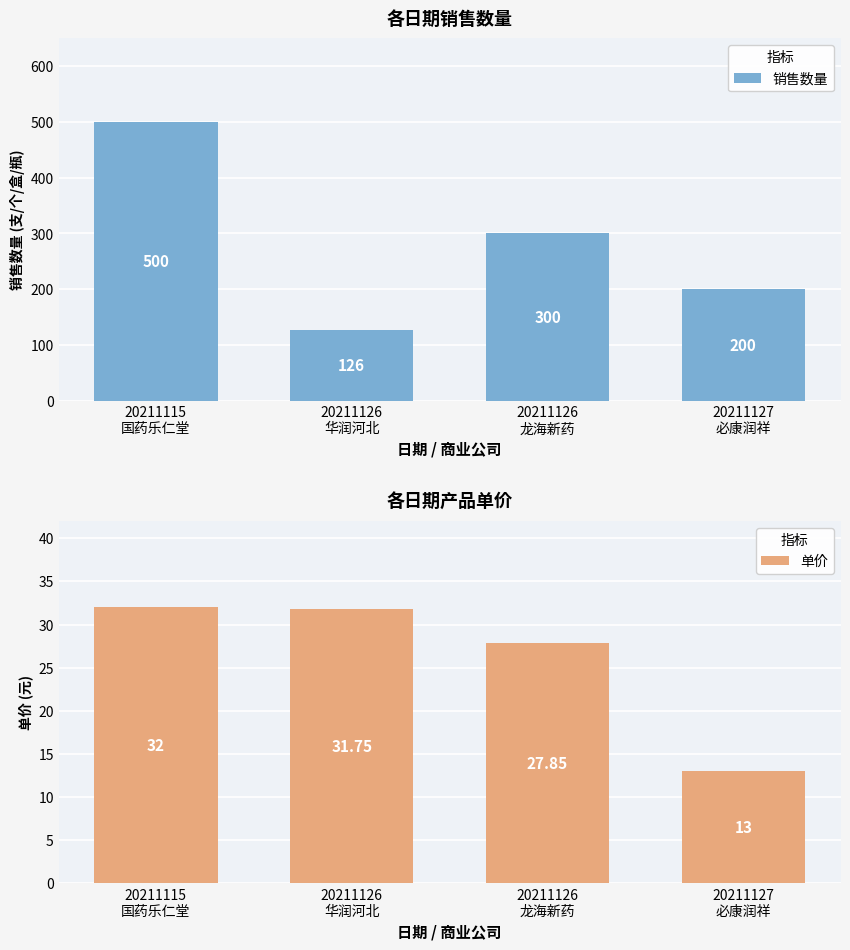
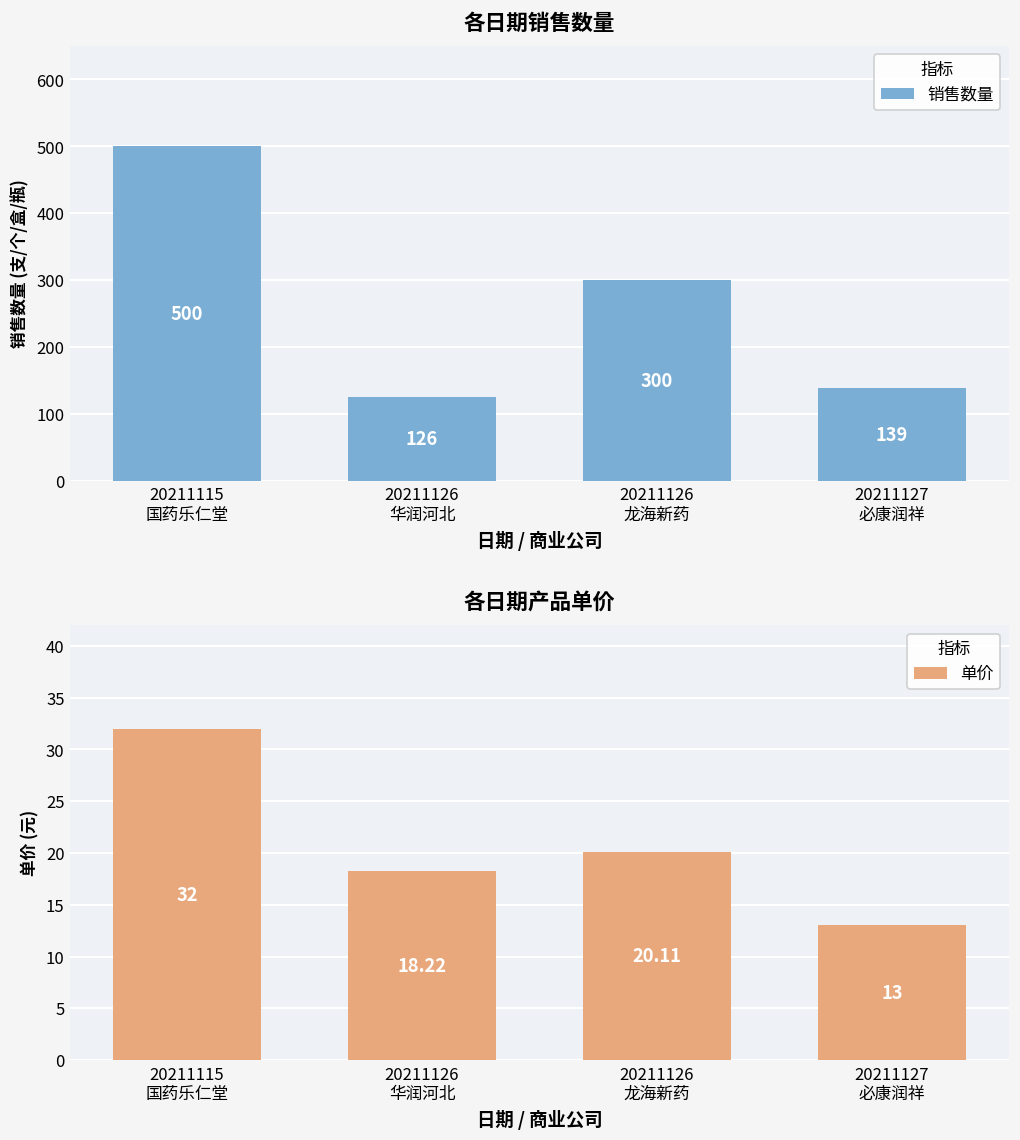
各日期销售数量, 20211127 必康润祥: 200 -> 139
各日期产品单价, 20211126 华润河北: 31.75 -> 18.22
各日期产品单价, 20211126 龙海新药: 27.85 -> 20.11
